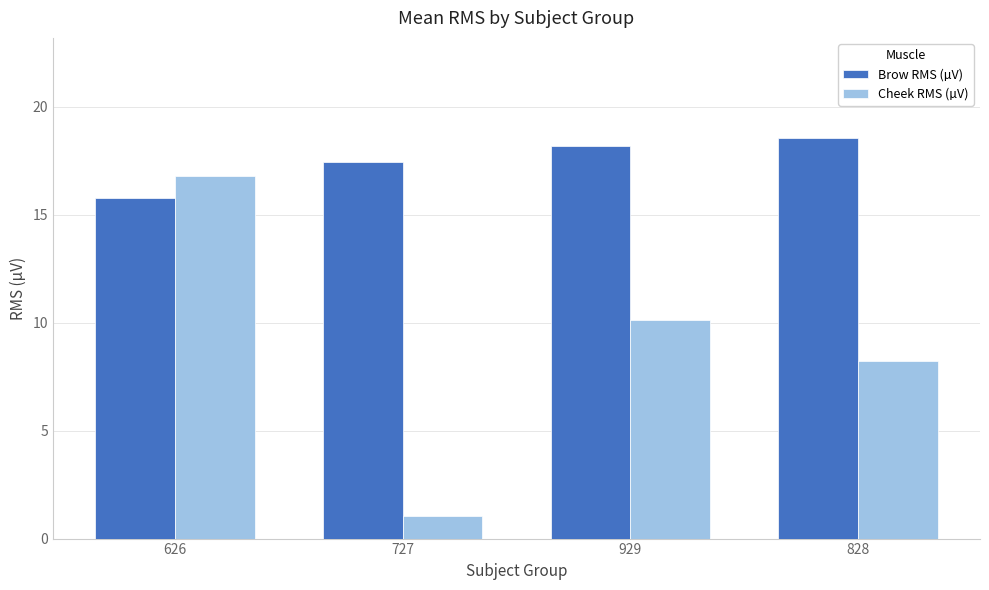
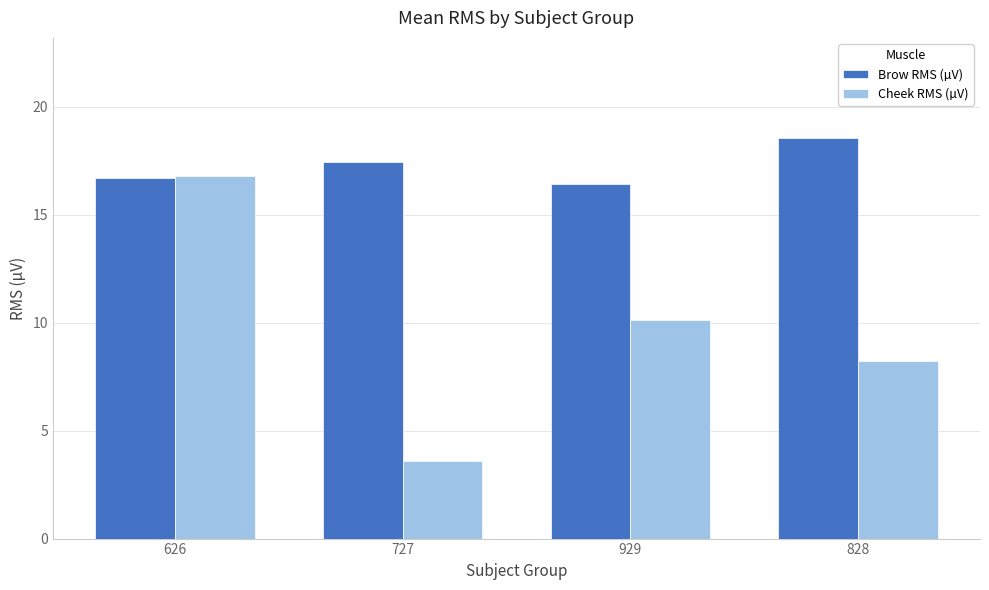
Brow RMS (µV), 626: 15.8 -> 16.7
Cheek RMS (µV), 727: 1.0 -> 3.6
Brow RMS (µV), 929: 18.2 -> 16.4
